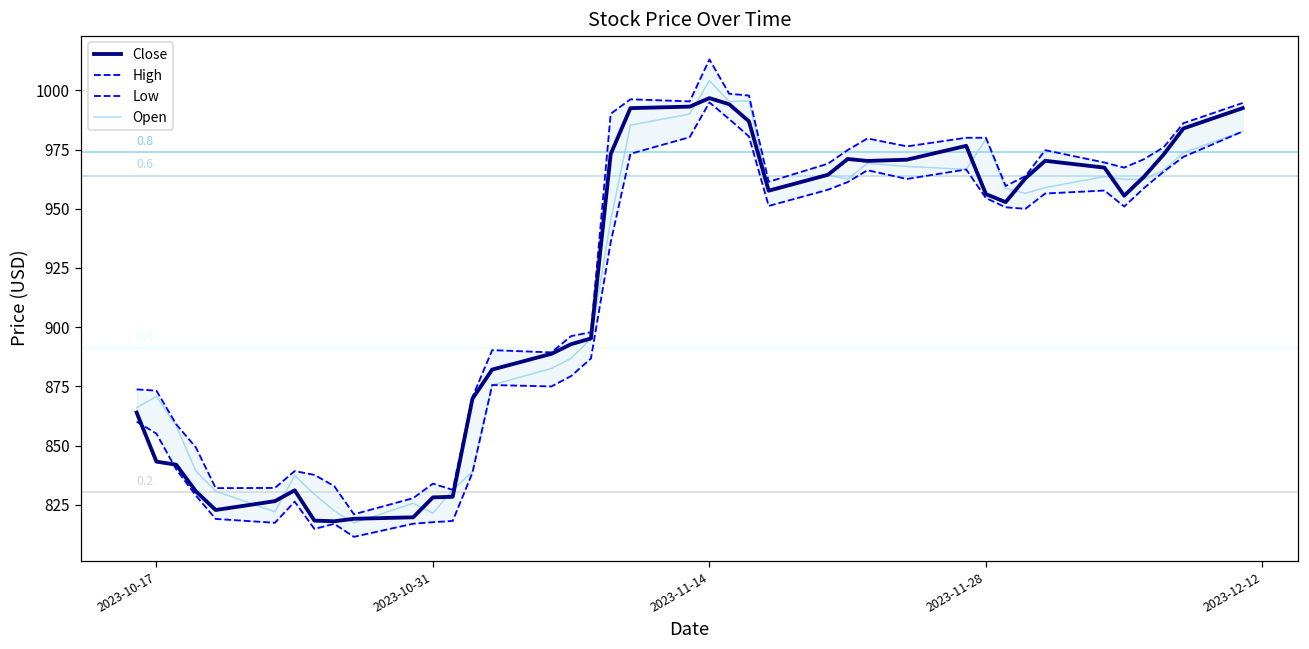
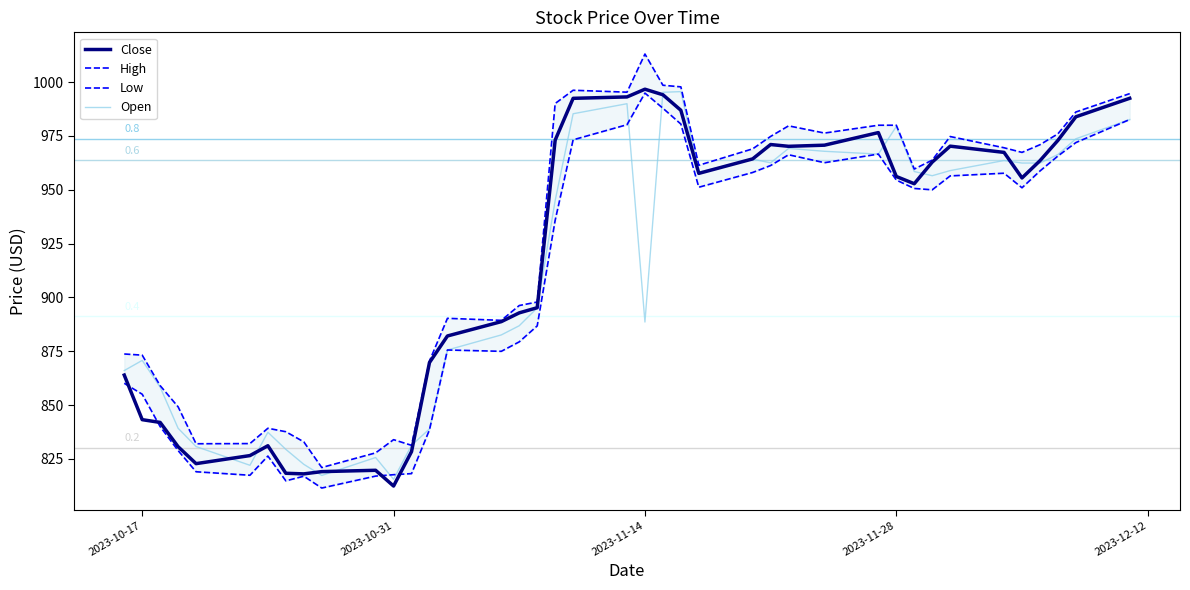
Close, 2023-10-31: 828 -> 812
Open, 2023-10-31: 821 -> 815
Open, 2023-11-14: 1004 -> 889
